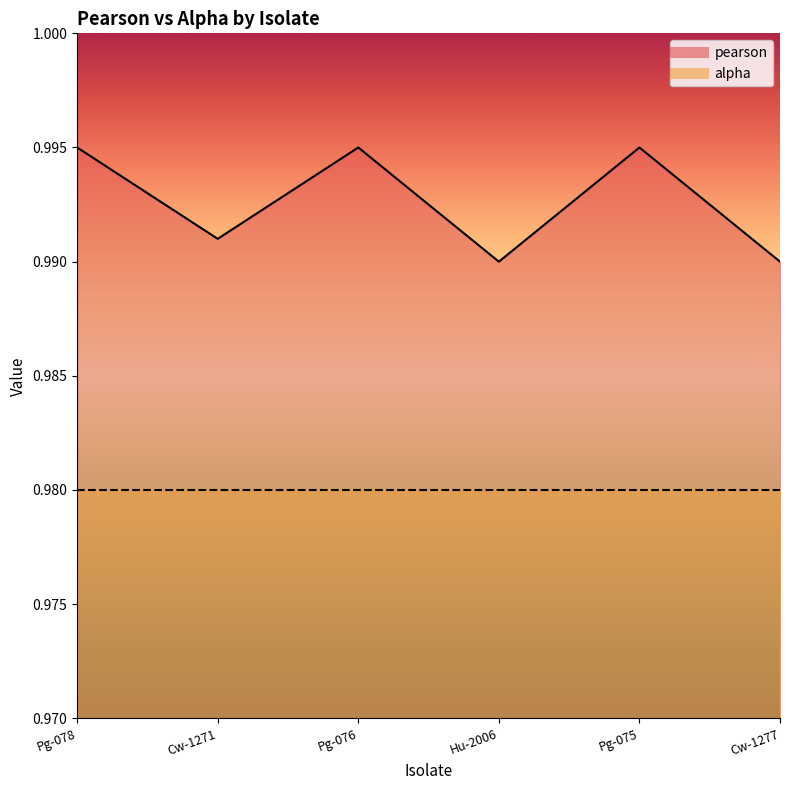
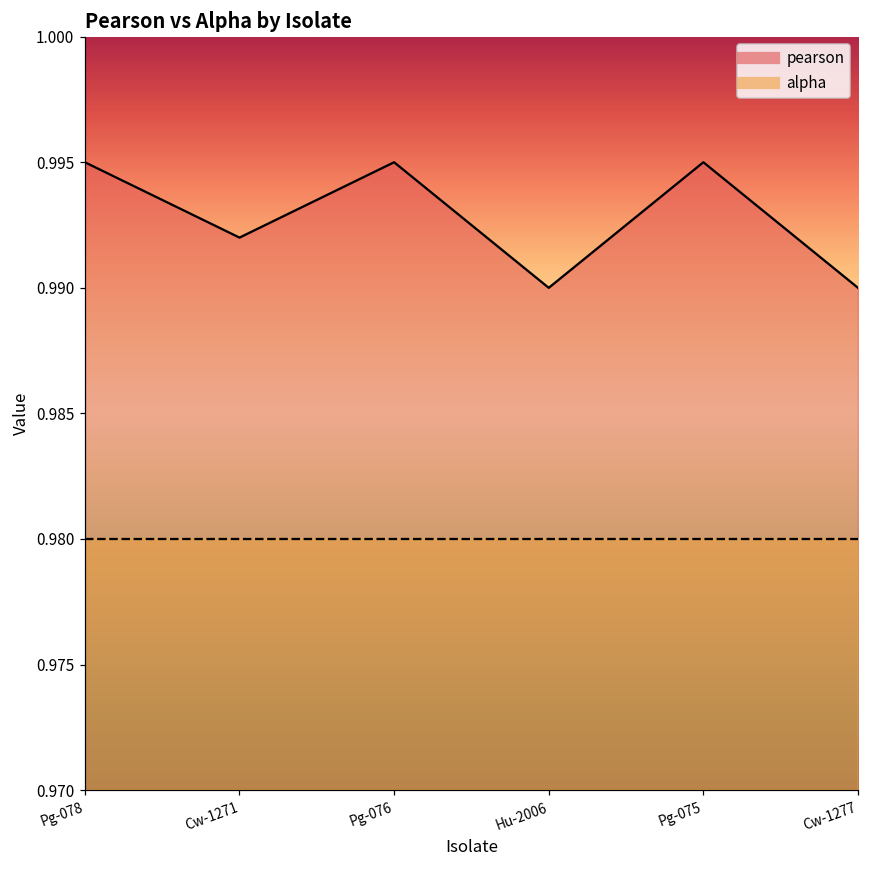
pearson, Cw-1271: 0.991 -> 0.992
